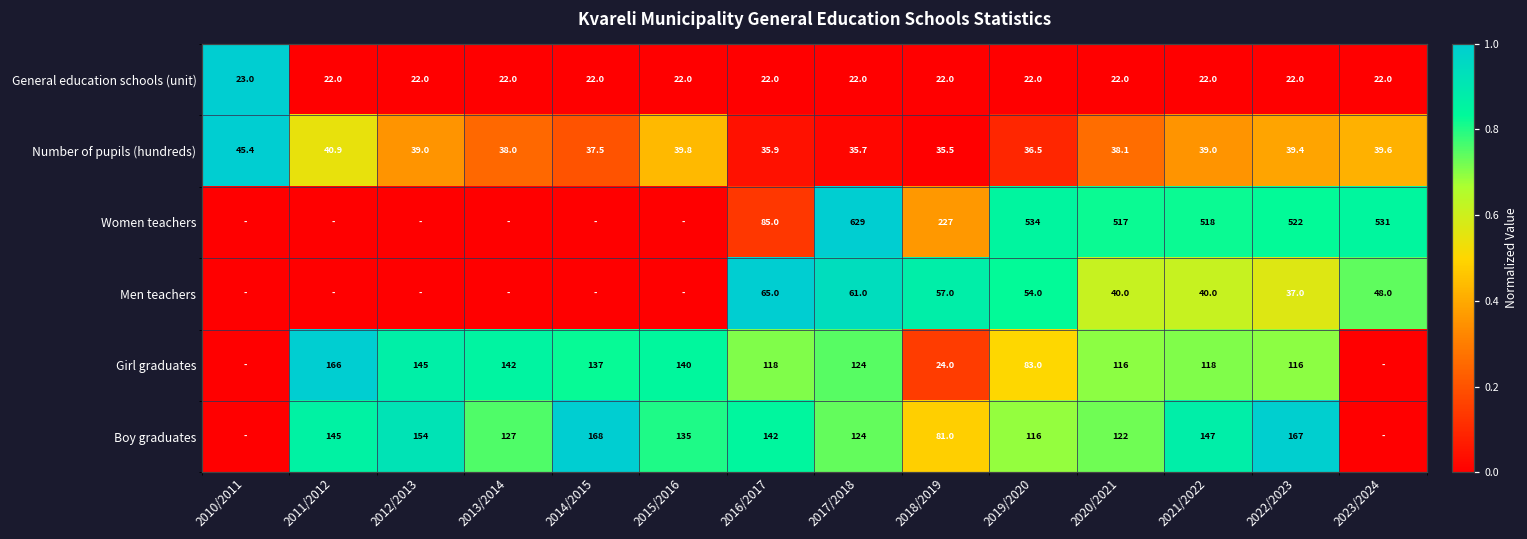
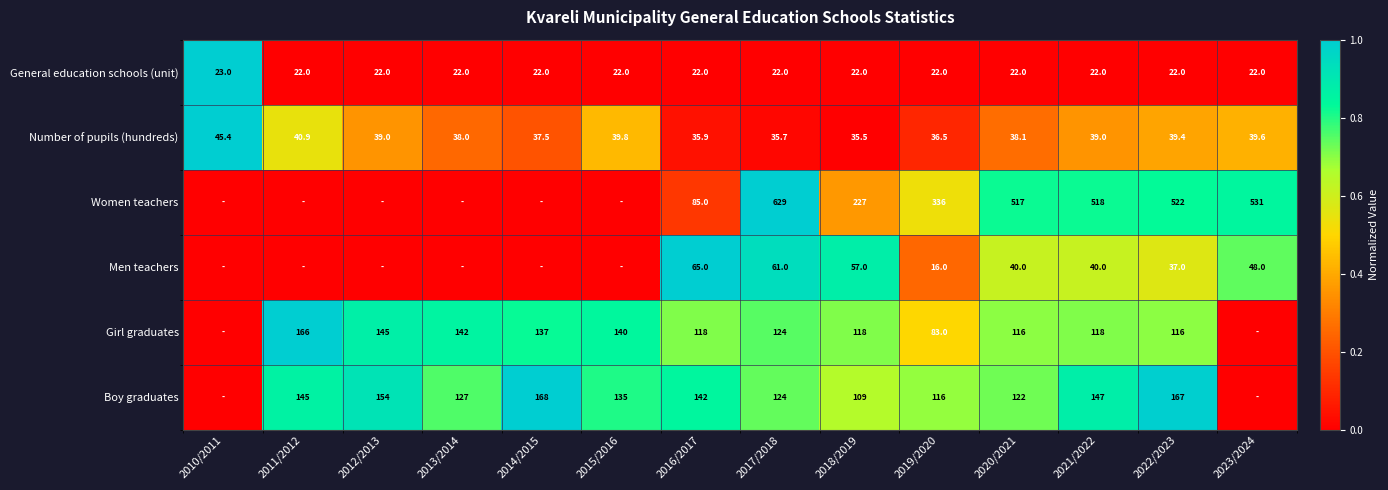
Women teachers, 2019/2020: 534 -> 336
Men teachers, 2019/2020: 54.0 -> 16.0
Girl graduates, 2018/2019: 24.0 -> 118
Boy graduates, 2018/2019: 81.0 -> 109
